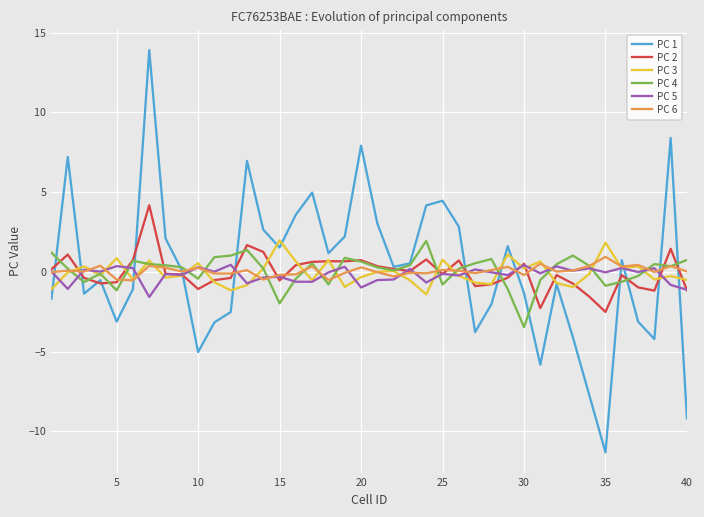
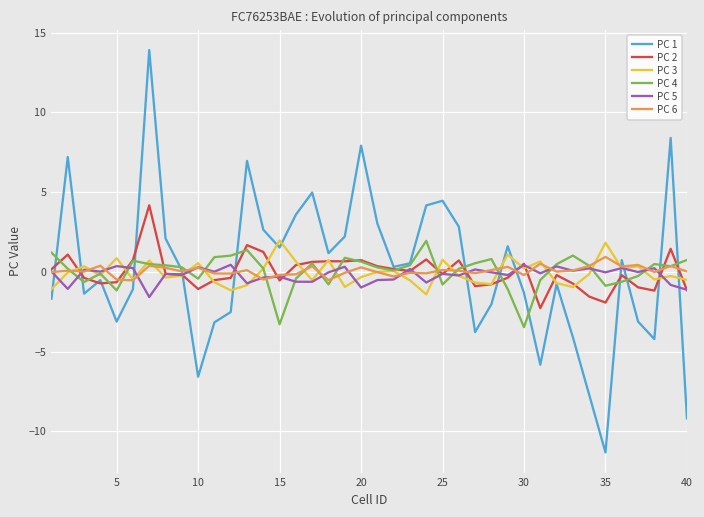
PC 1, 10: -5.0 -> -6.6
PC 4, 15: -2.0 -> -3.3
PC 2, 35: -2.5 -> -1.9
